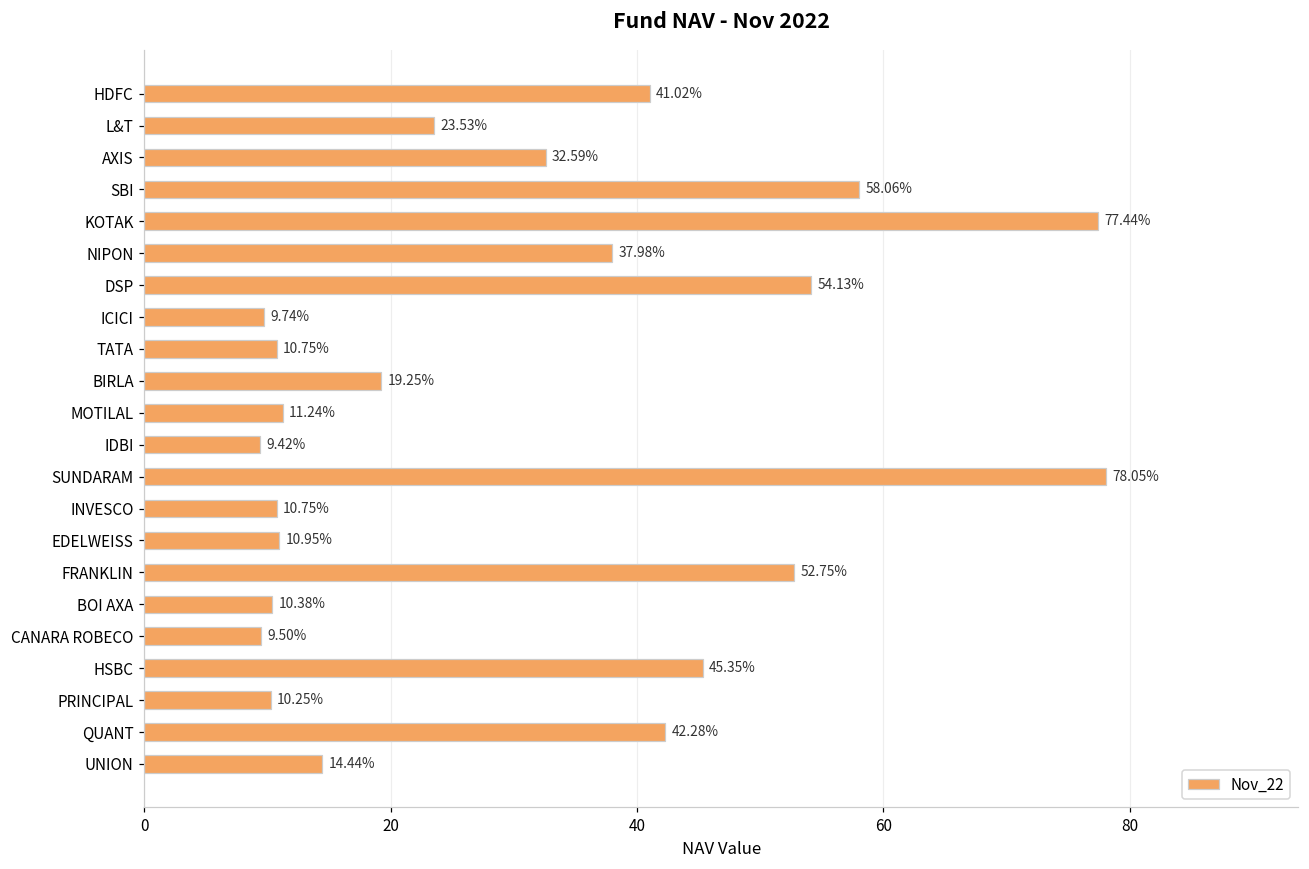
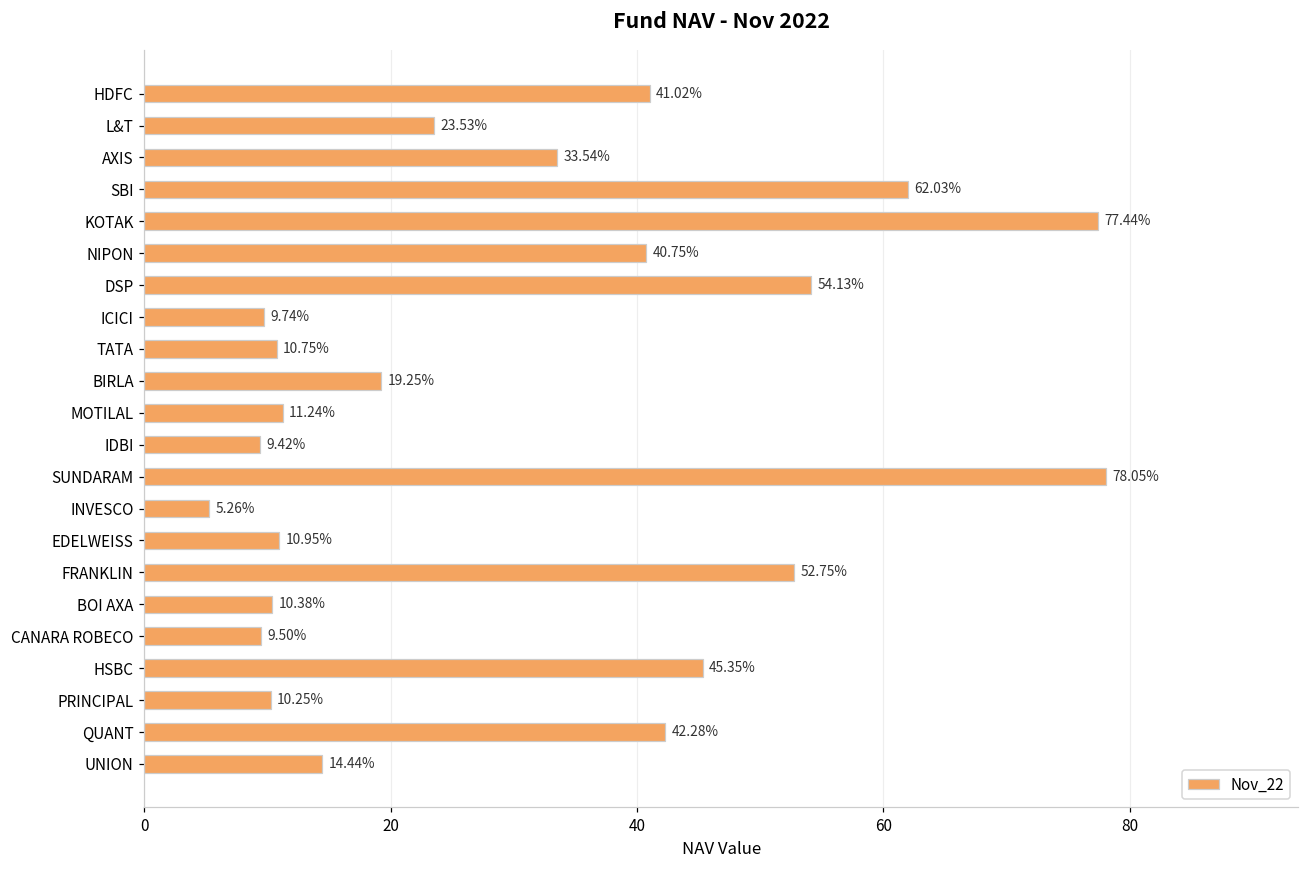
AXIS: 32.59% -> 33.54%
SBI: 58.06% -> 62.03%
NIPON: 37.98% -> 40.75%
INVESCO: 10.75% -> 5.26%
